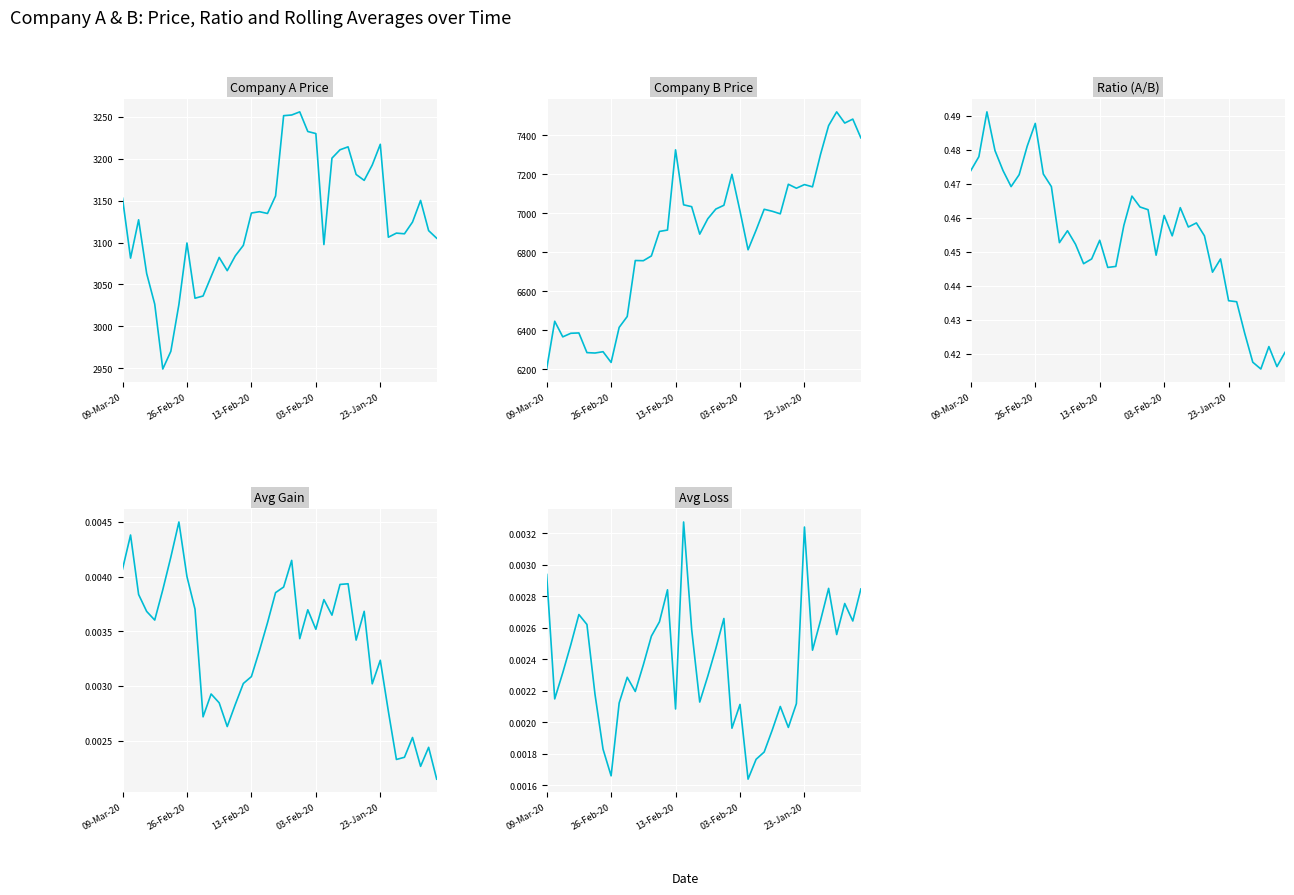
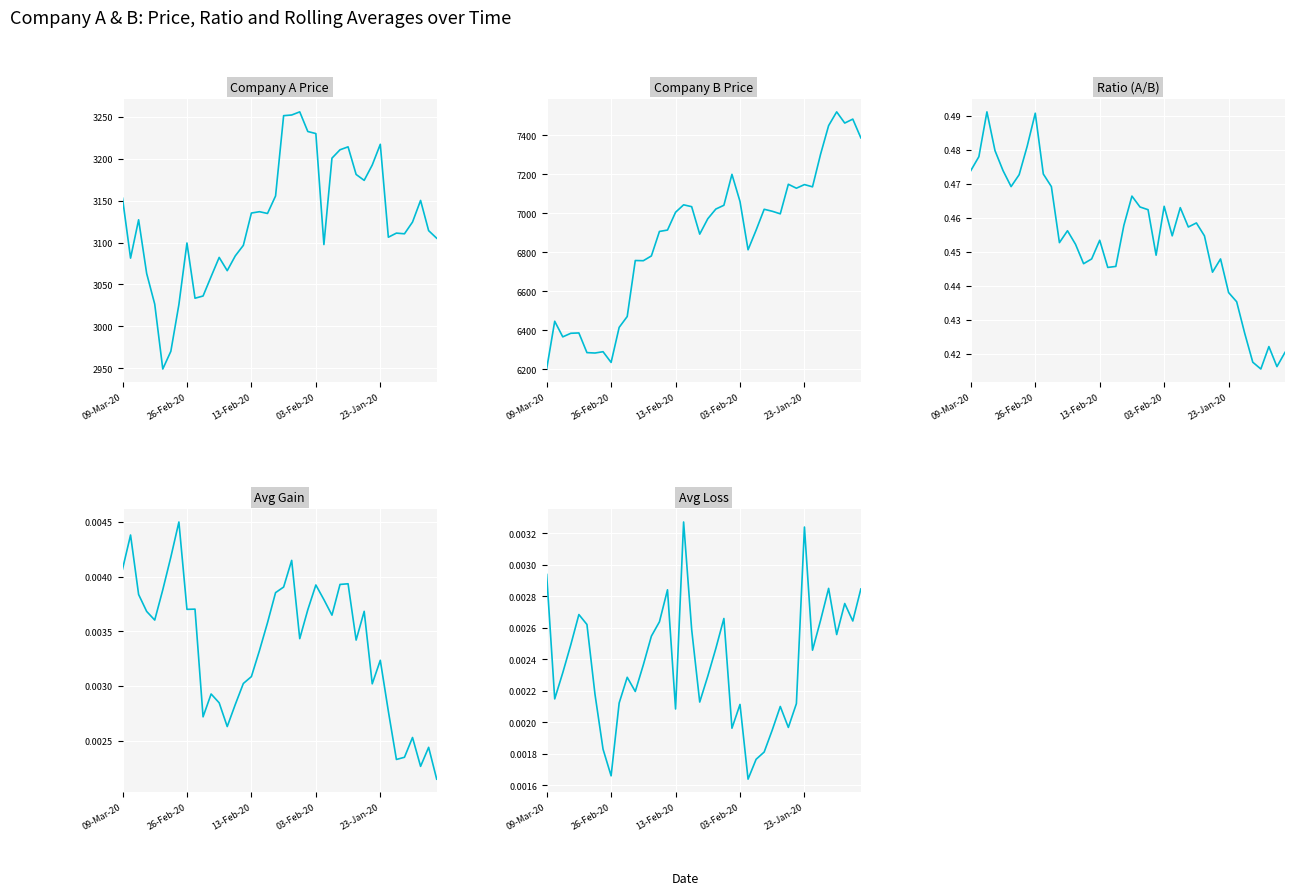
Company B Price, 13-Feb-20: 7330 -> 7010
Company B Price, 03-Feb-20: 7010 -> 7060
Ratio (A/B), 26-Feb-20: 0.488 -> 0.491
Ratio (A/B), 03-Feb-20: 0.461 -> 0.463
Ratio (A/B), 23-Jan-20: 0.436 -> 0.438
Avg Gain, 26-Feb-20: 0.0040 -> 0.0037
Avg Gain, 03-Feb-20: 0.00352 -> 0.00392
